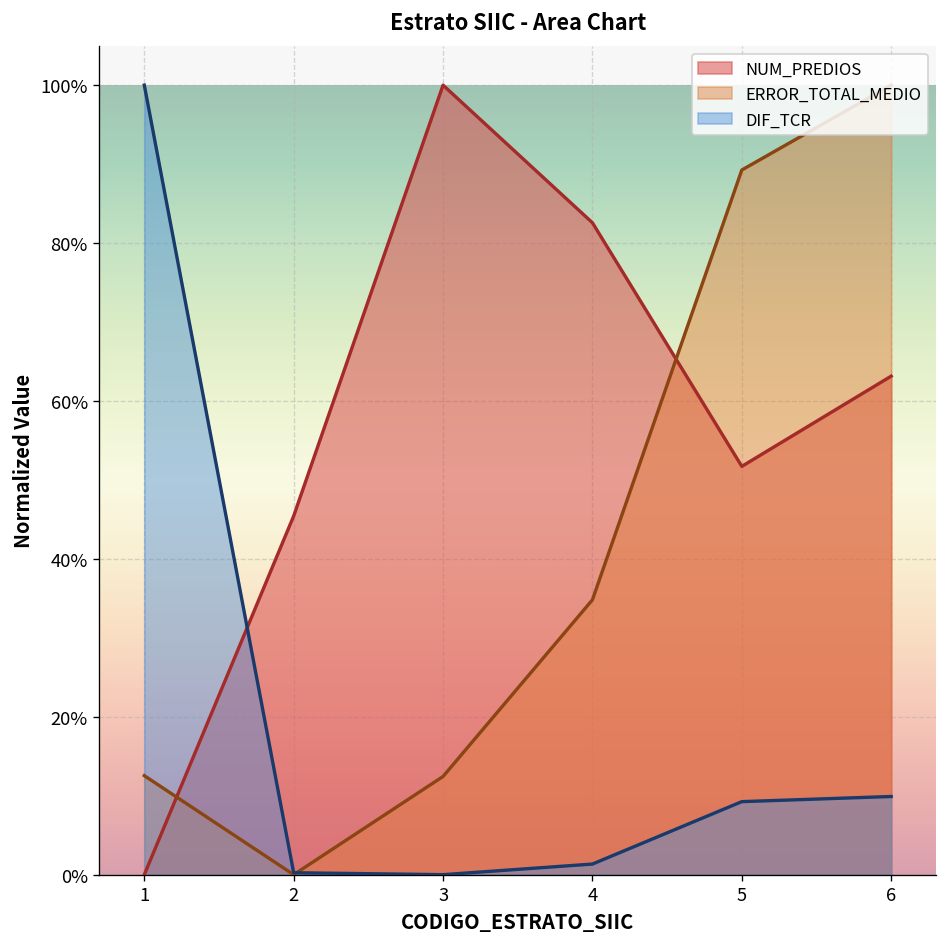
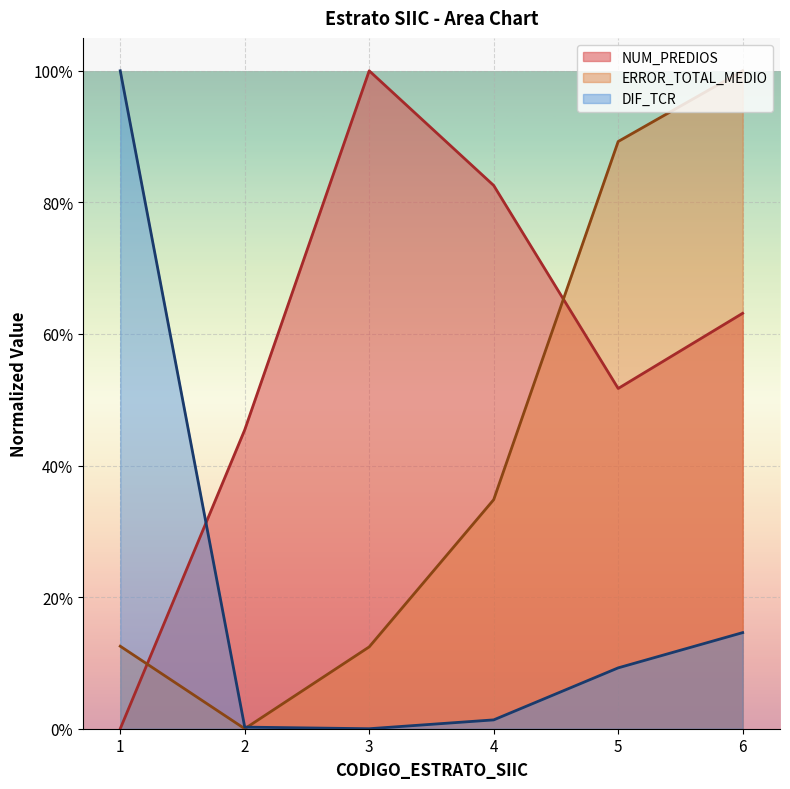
DIF_TCR, 6: 10% -> 15%
